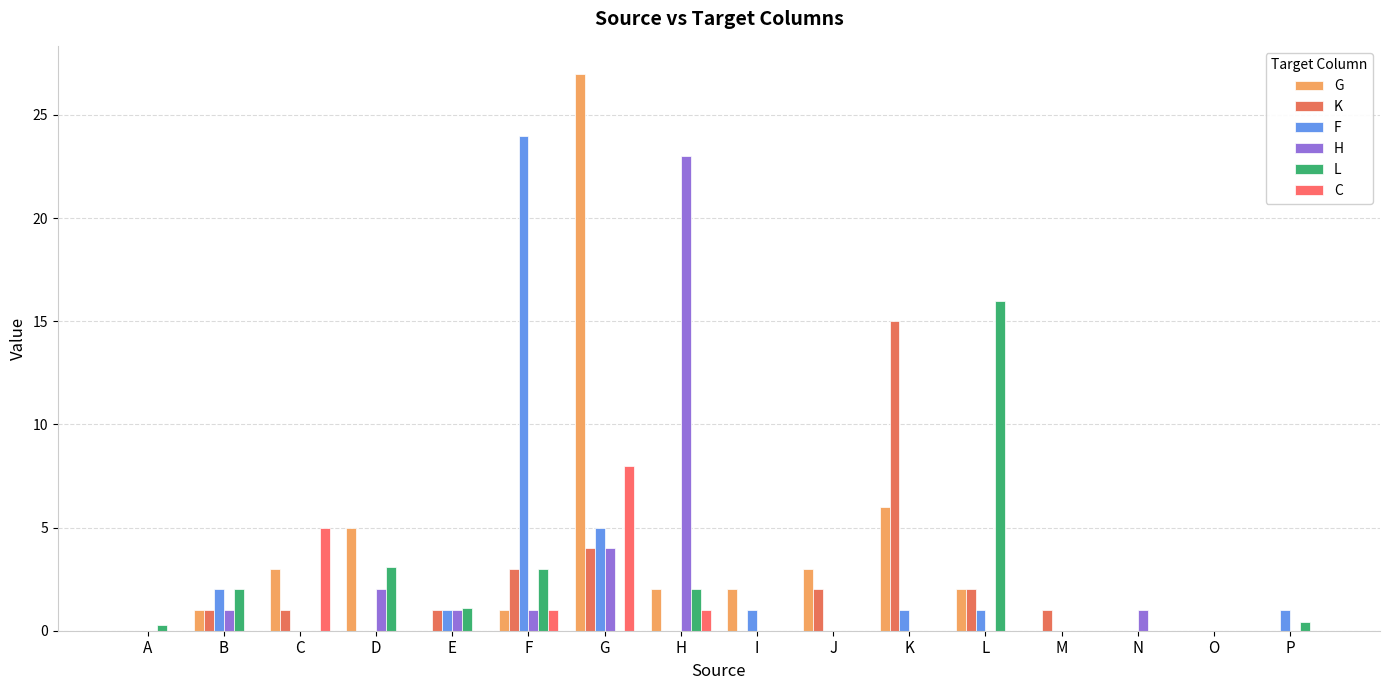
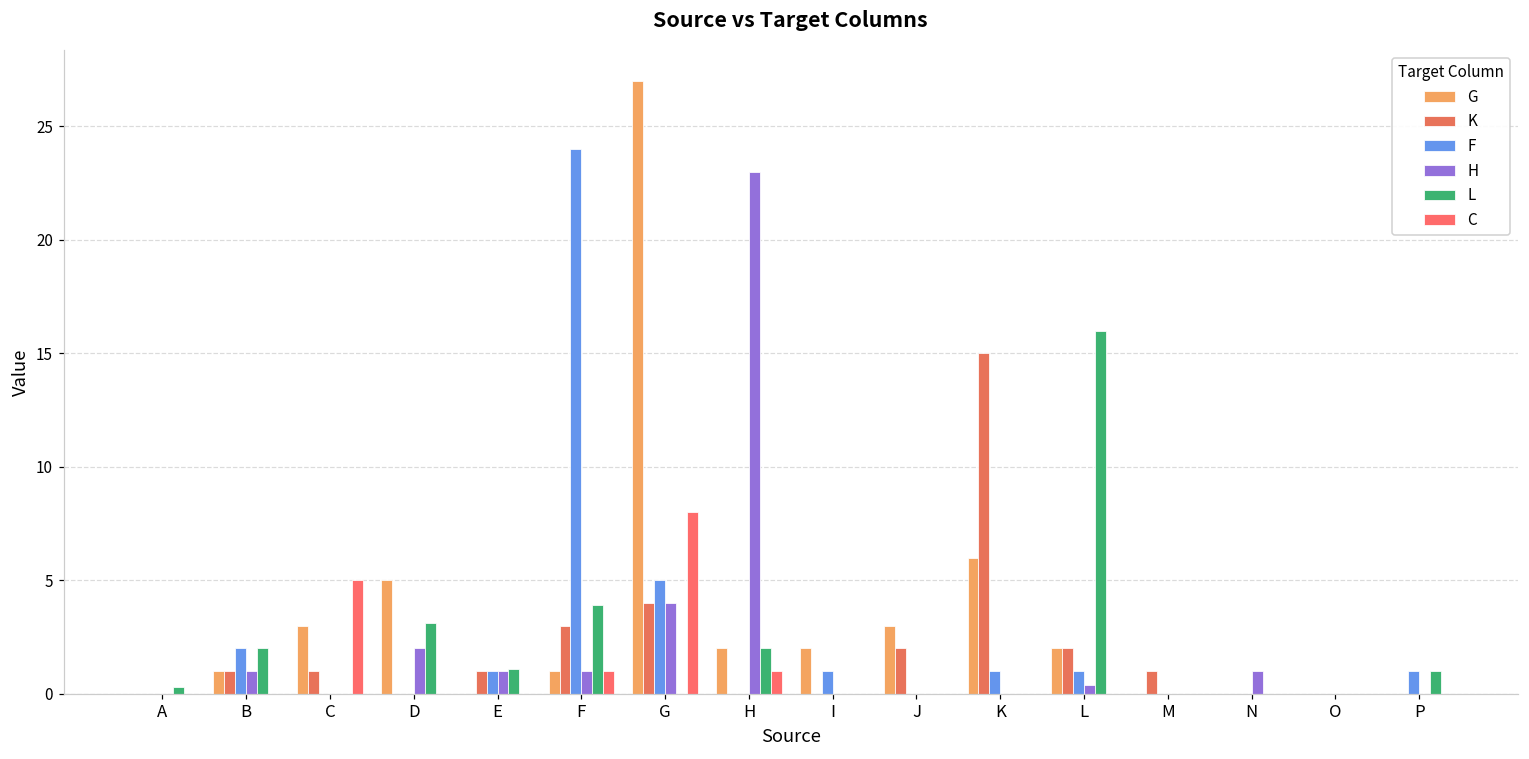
L, F: 3.0 -> 3.9
H, L: 0.0 -> 0.4
L, P: 0.4 -> 1.0
